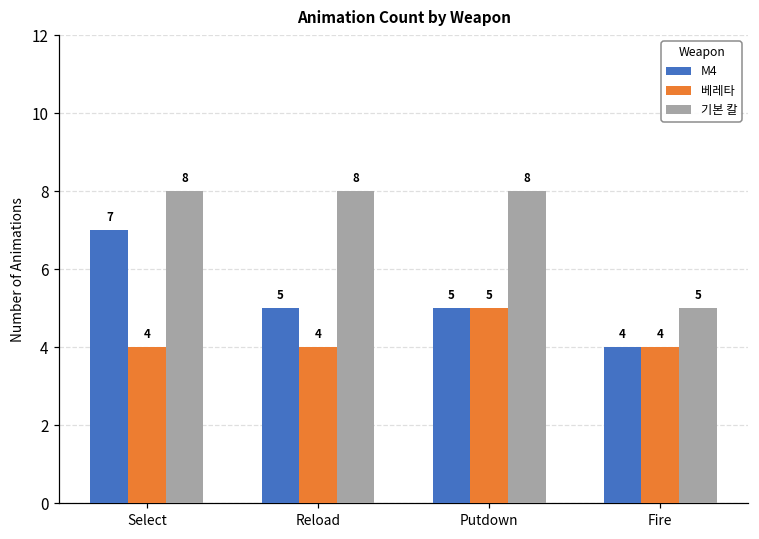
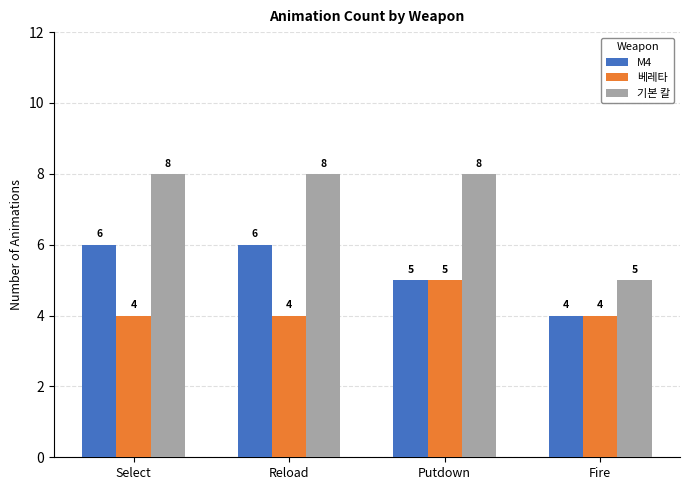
M4, Select: 7 -> 6
M4, Reload: 5 -> 6
